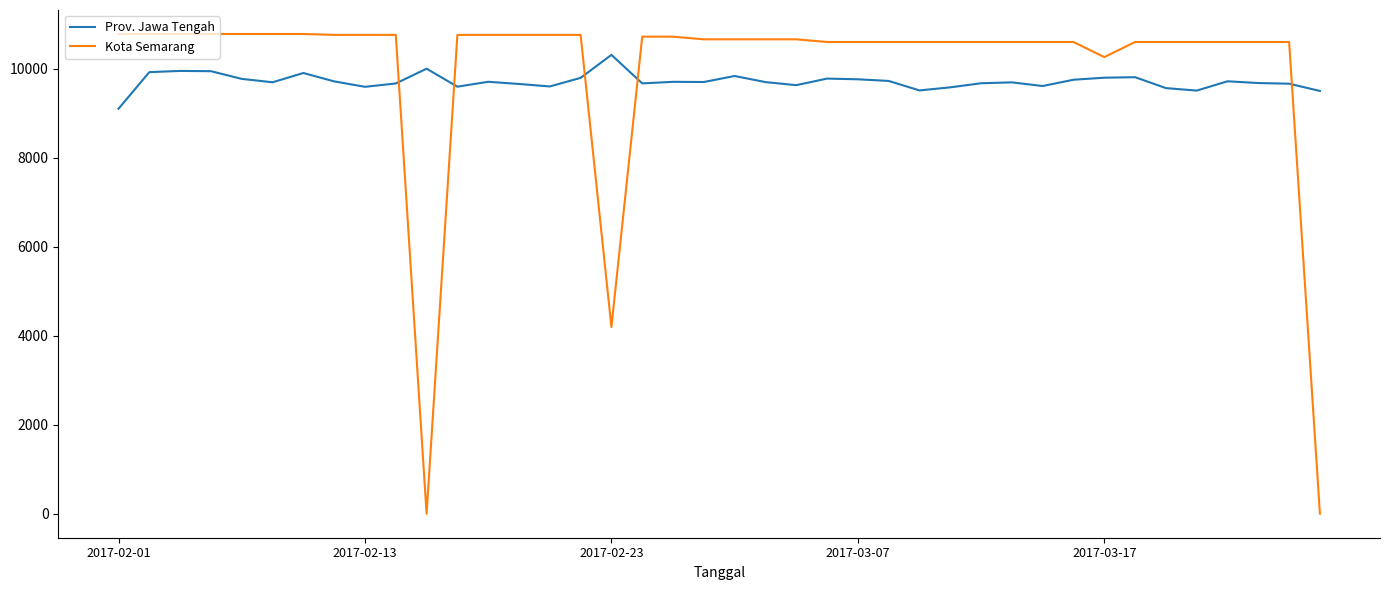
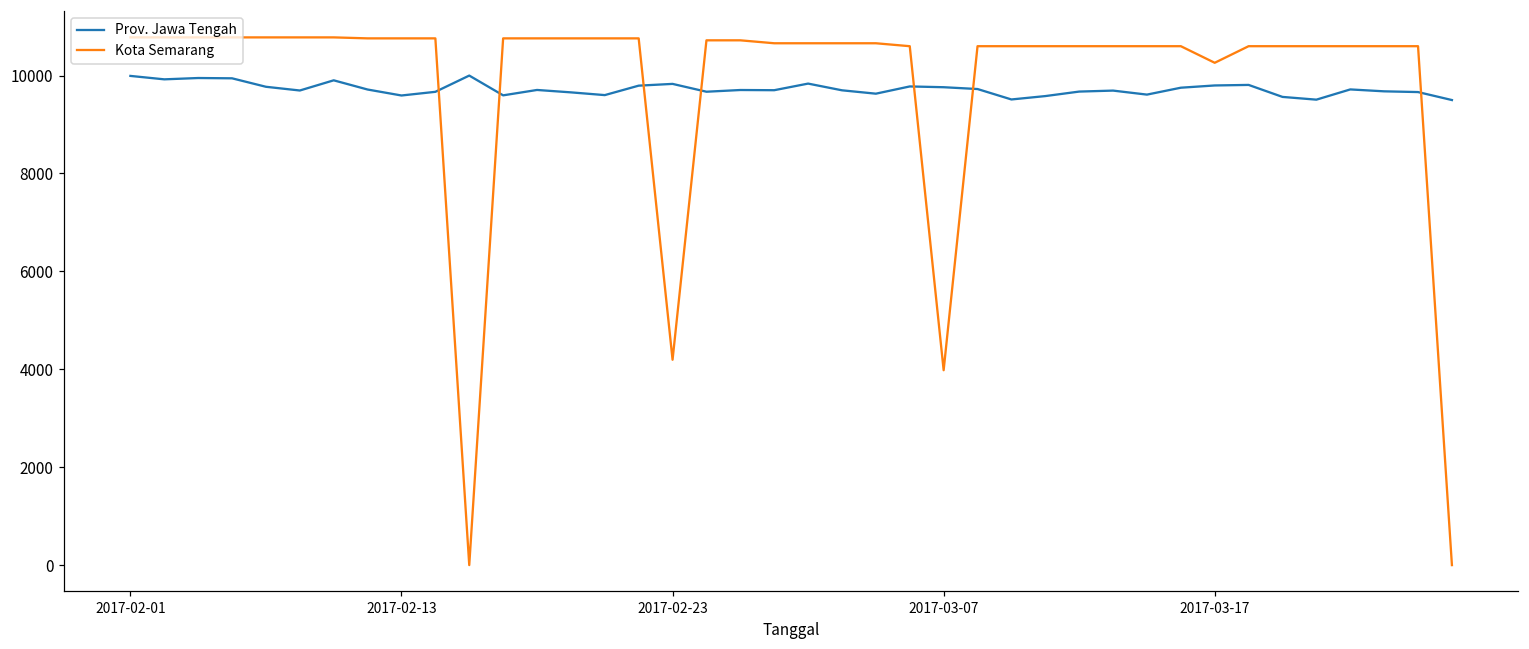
Prov. Jawa Tengah, 2017-02-01: 9100 -> 10000
Prov. Jawa Tengah, 2017-02-23: 10300 -> 9800
Kota Semarang, 2017-03-07: 10600 -> 4000
